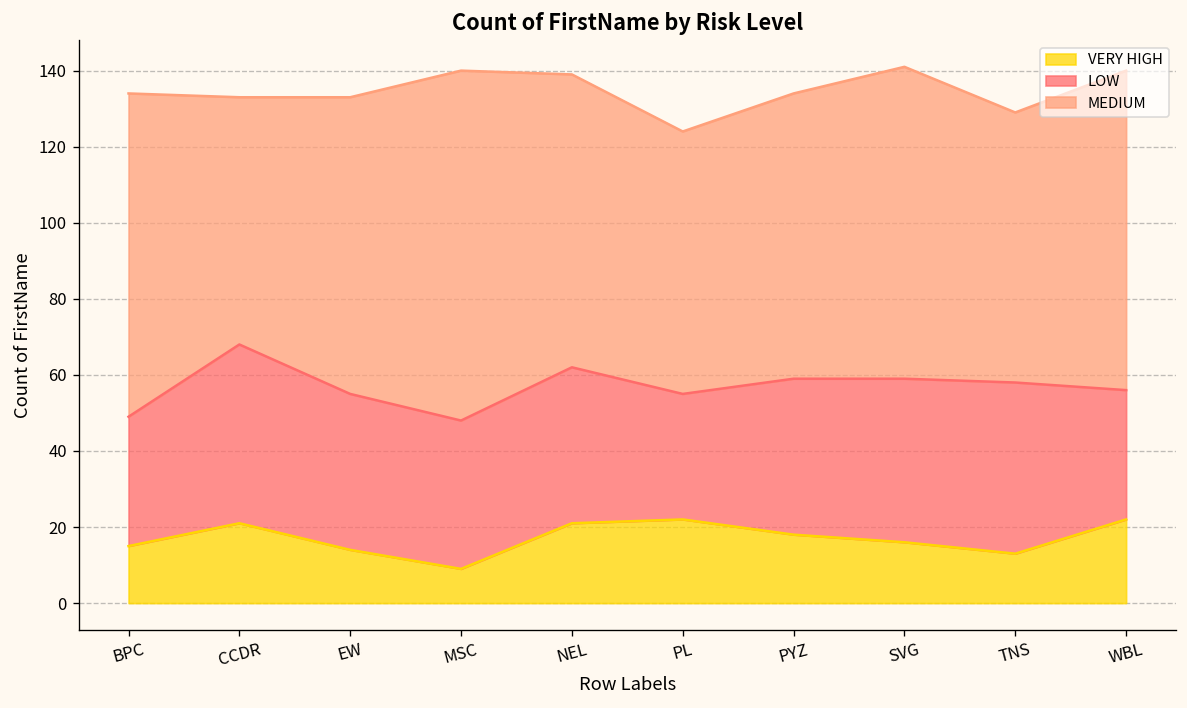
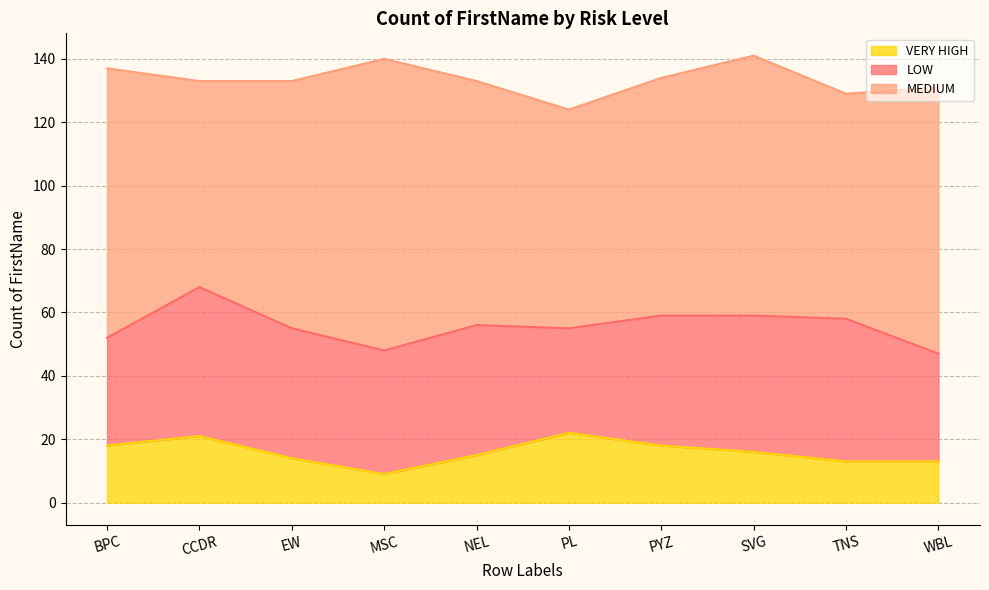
VERY HIGH, BPC: 15 -> 18
VERY HIGH, NEL: 21 -> 15
VERY HIGH, WBL: 22 -> 13
